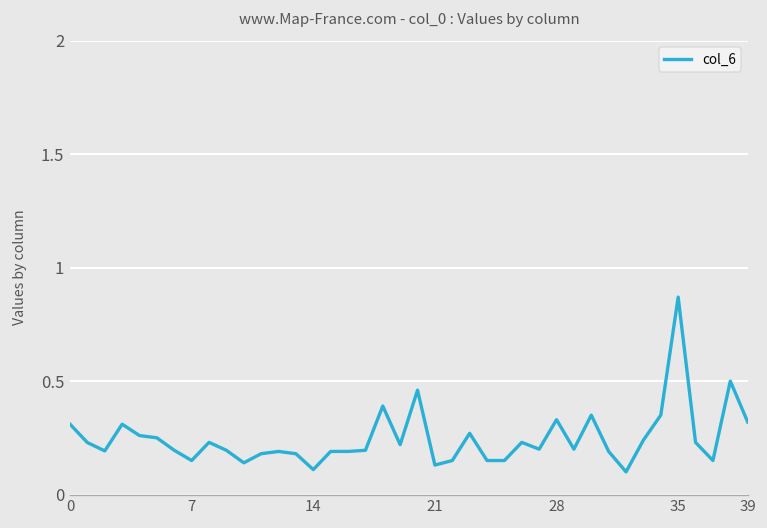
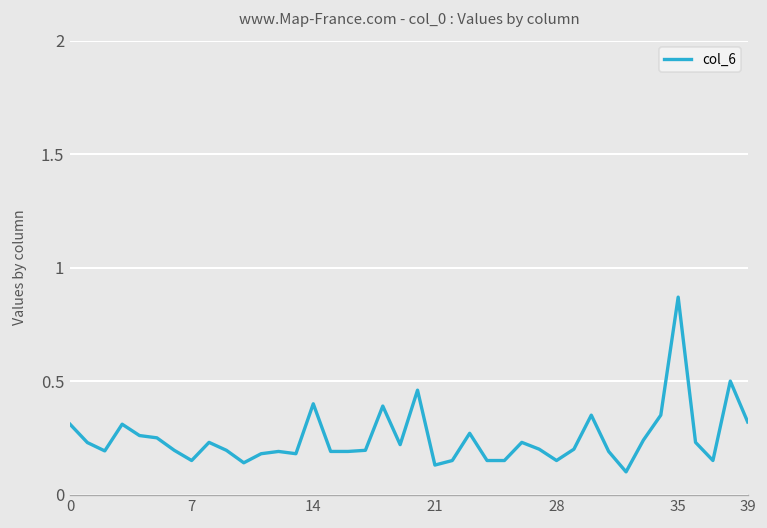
14: 0.11 -> 0.40
28: 0.33 -> 0.15
